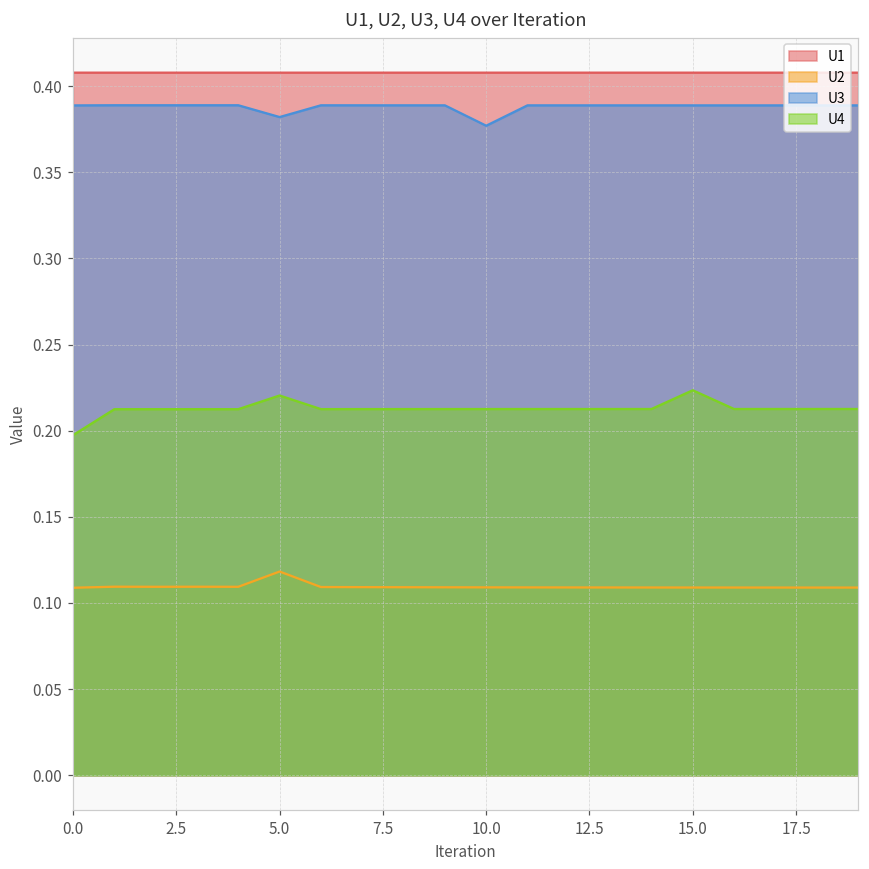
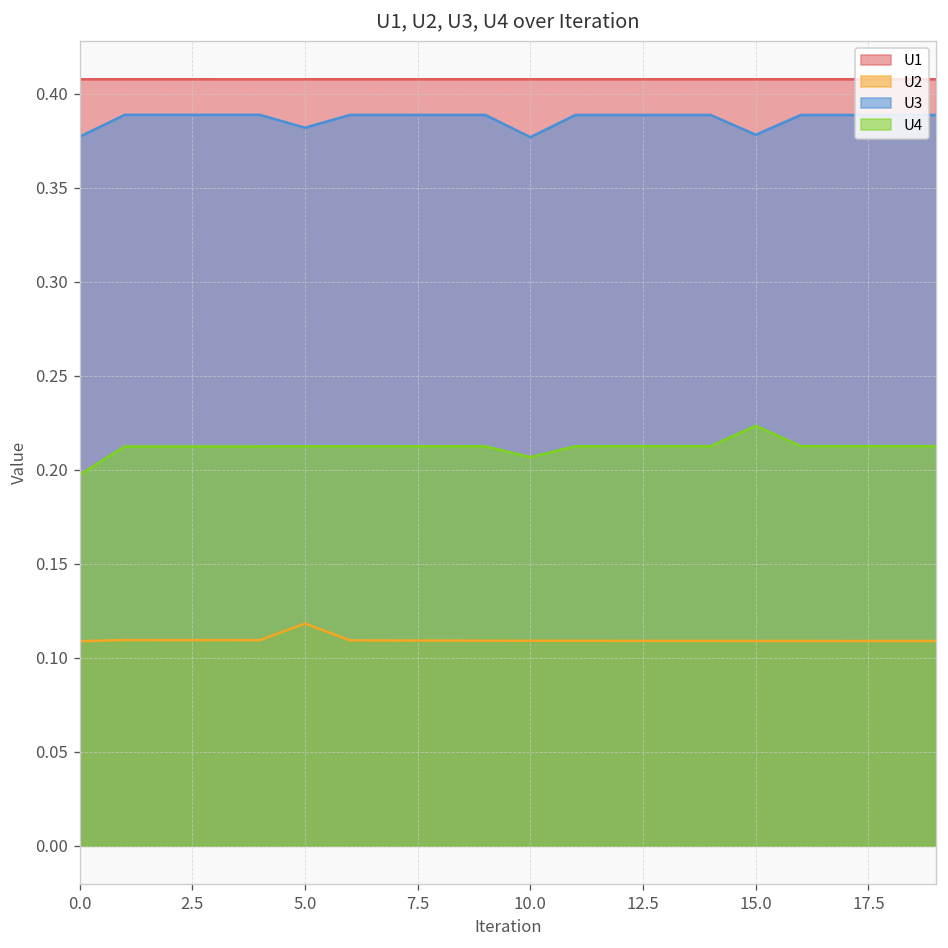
U3, 0.0: 0.389 -> 0.377
U4, 5.0: 0.220 -> 0.212
U4, 10.0: 0.213 -> 0.207
U3, 15.0: 0.389 -> 0.378
